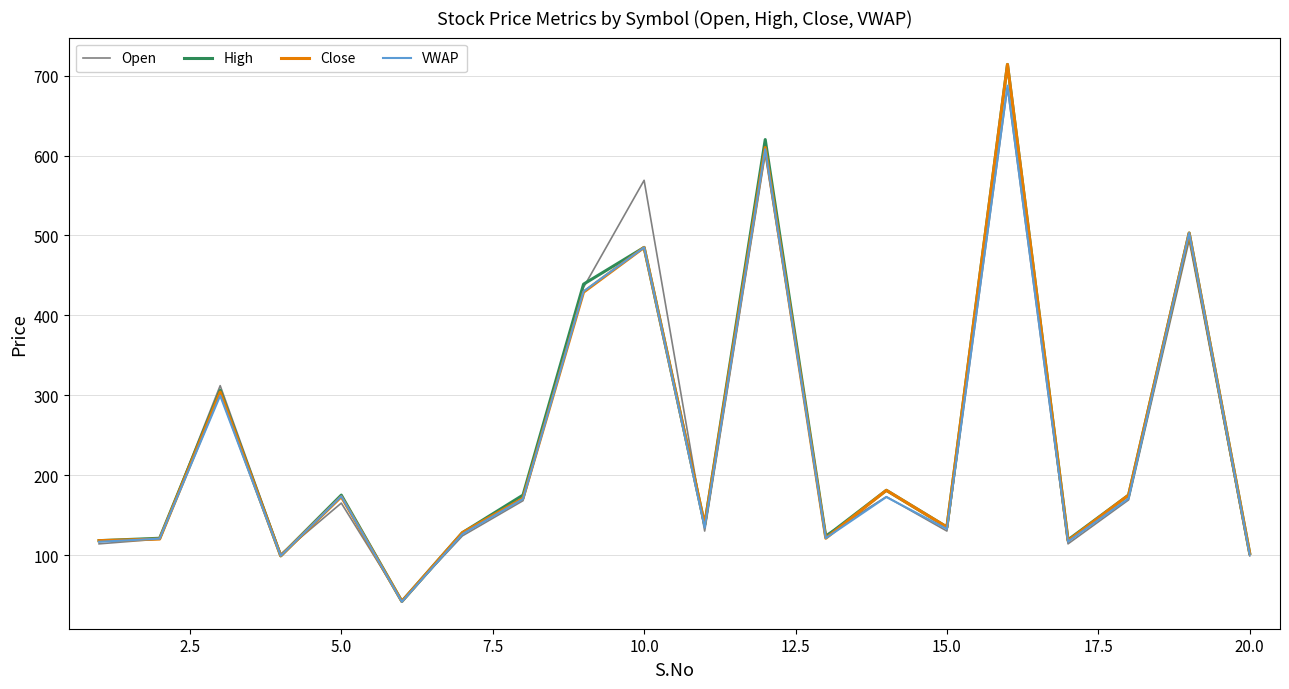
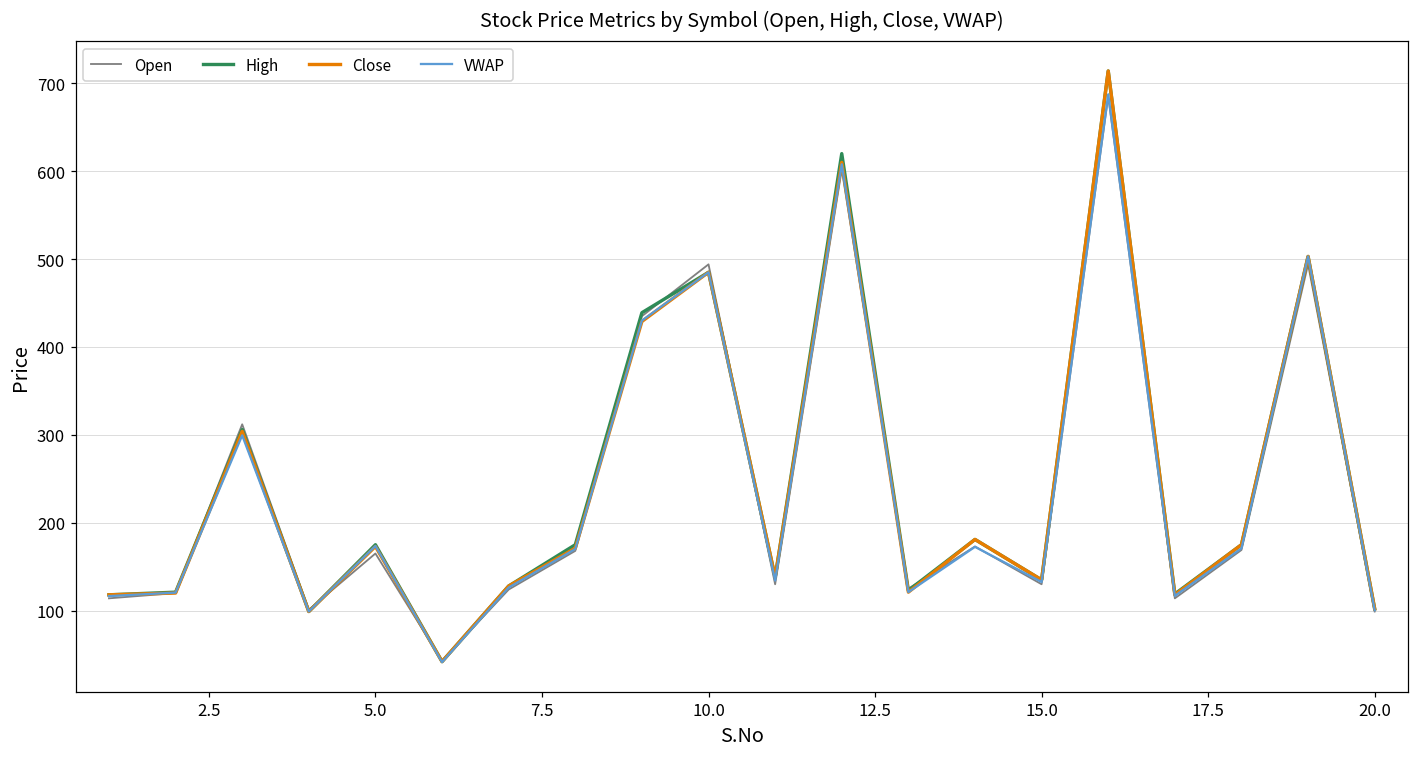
Open, 10.0: 570 -> 490
